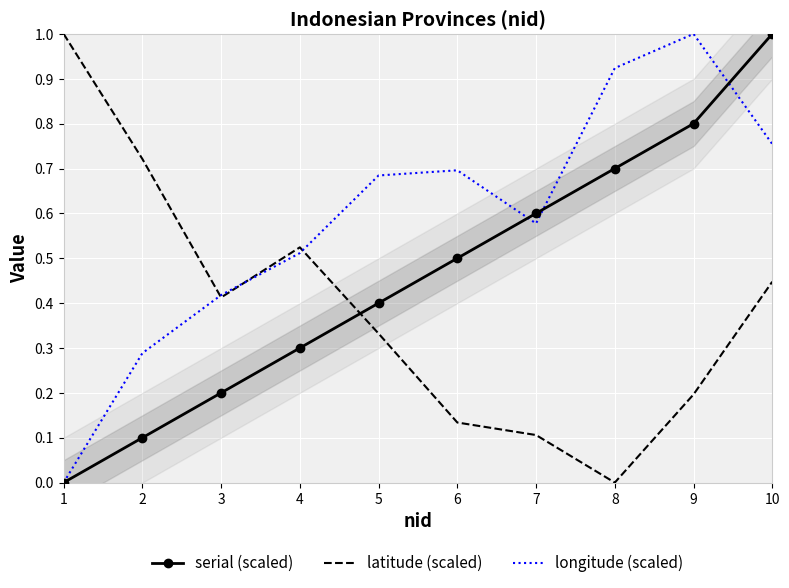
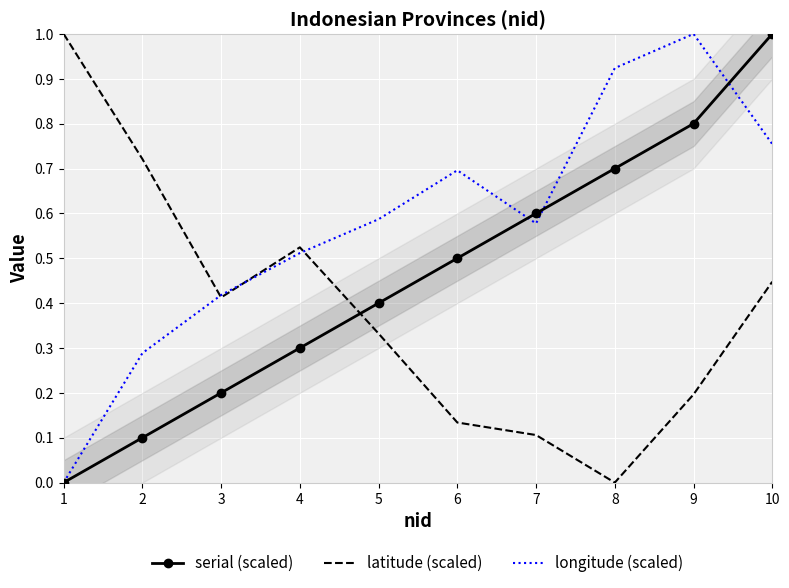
longitude (scaled), 5: 0.68 -> 0.59
